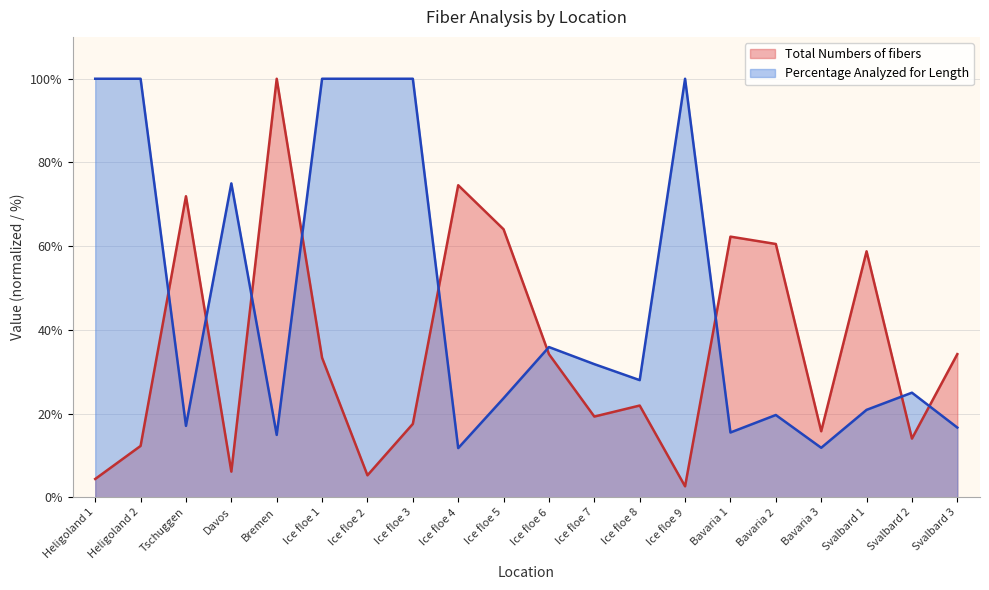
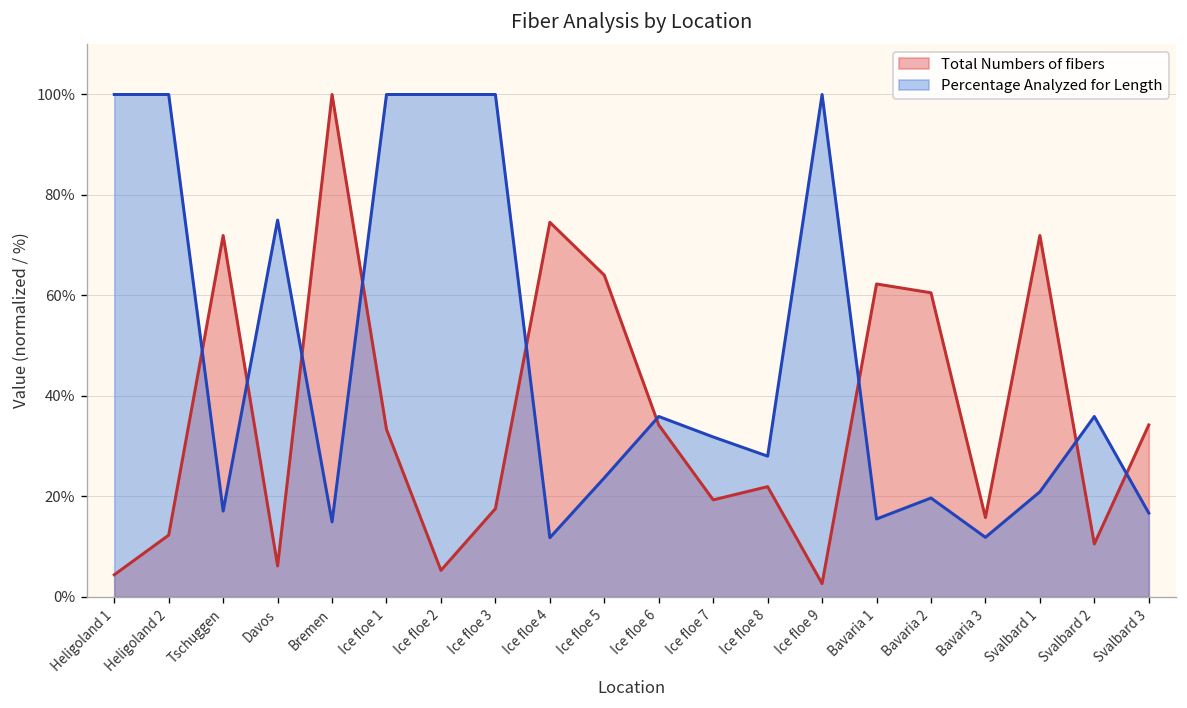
Total Numbers of fibers, Svalbard 1: 59% -> 72%
Total Numbers of fibers, Svalbard 2: 14% -> 11%
Percentage Analyzed for Length, Svalbard 2: 25% -> 36%
